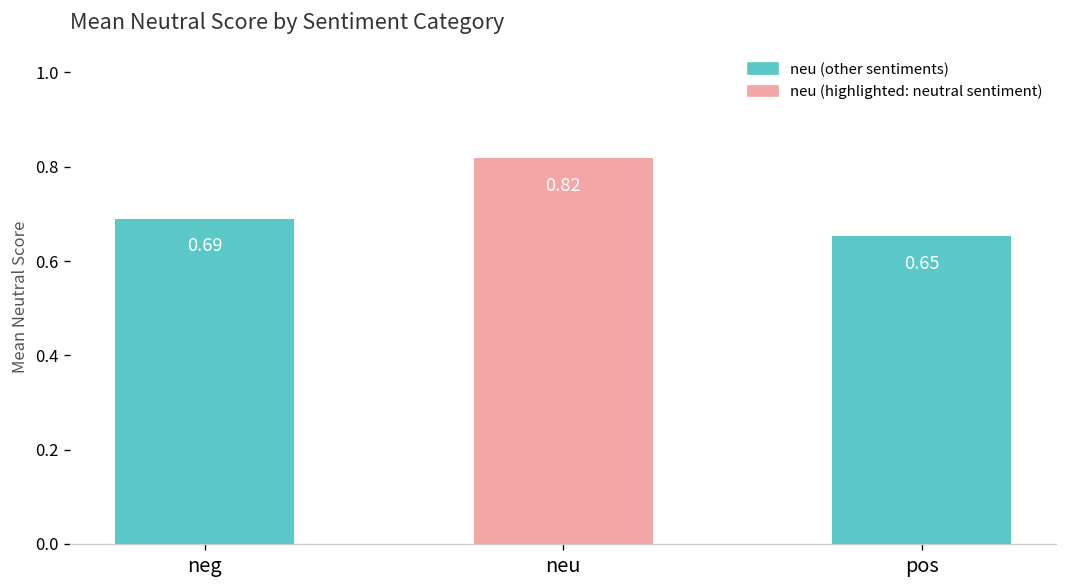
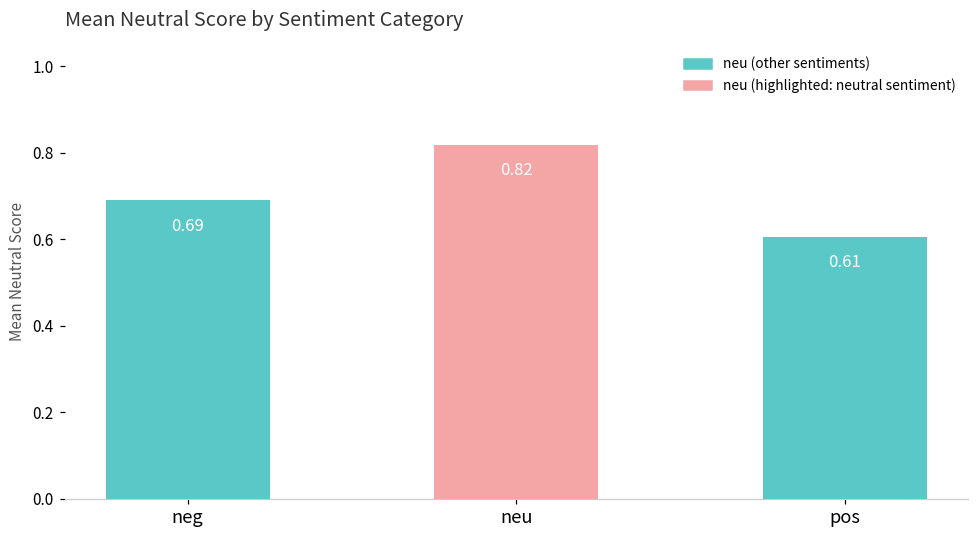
pos: 0.65 -> 0.61
